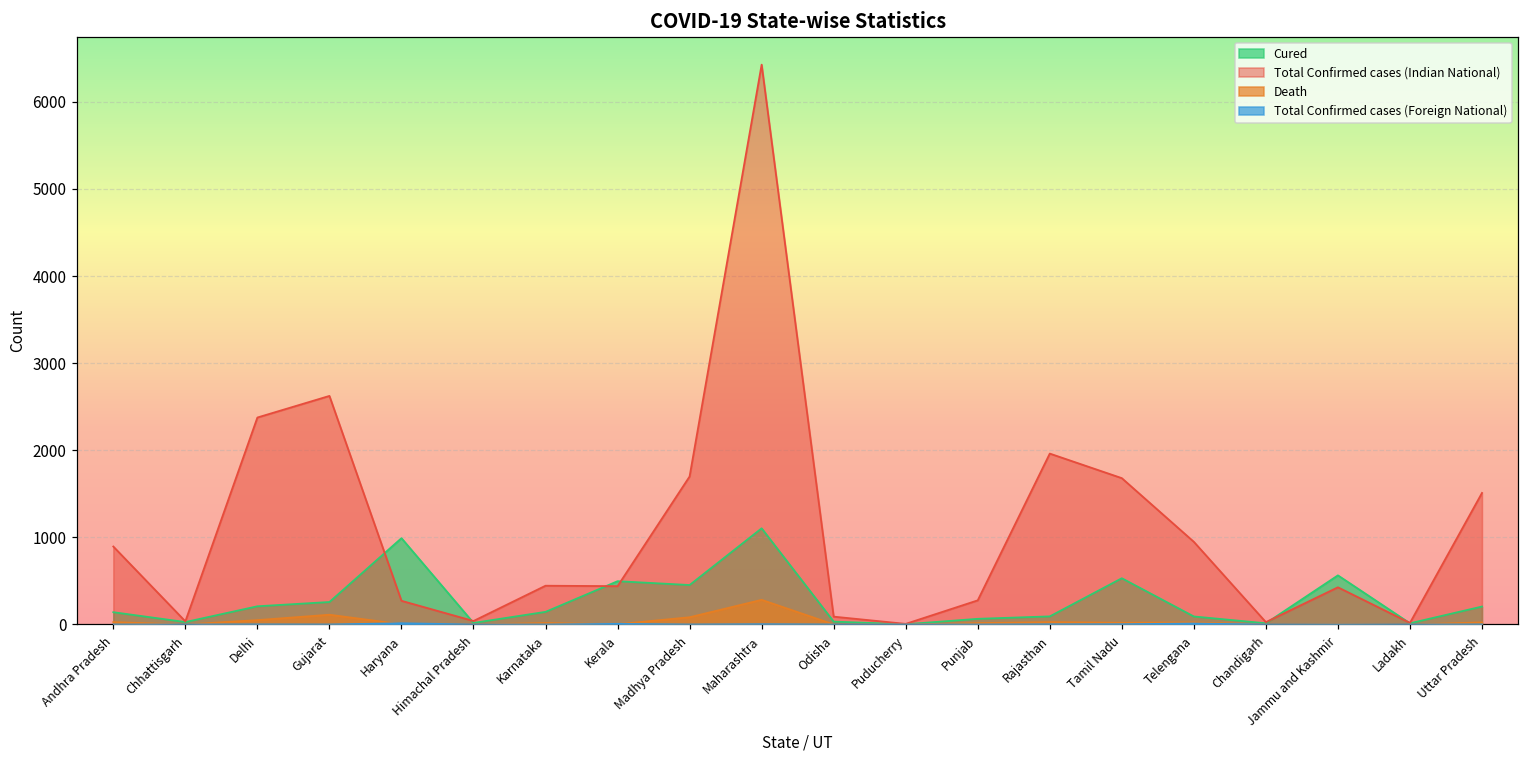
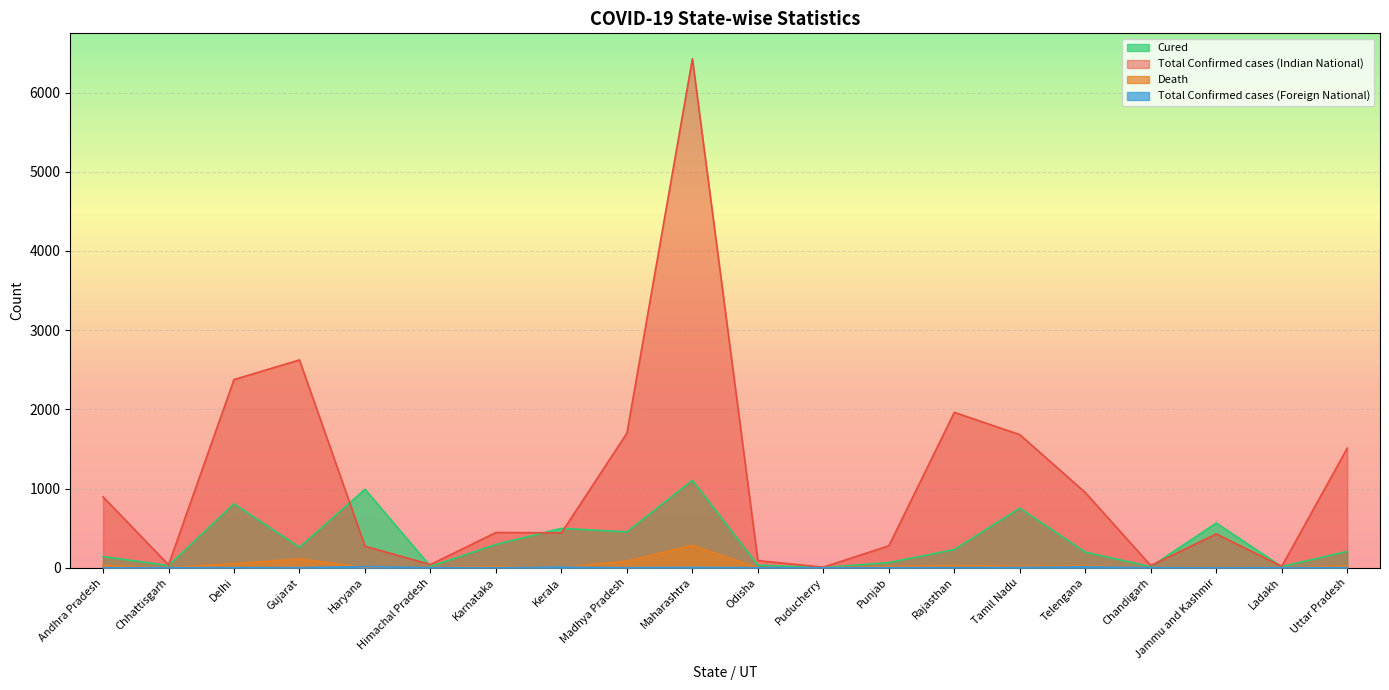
Cured, Delhi: 200 -> 800
Cured, Karnataka: 100 -> 300
Cured, Rajasthan: 100 -> 200
Cured, Tamil Nadu: 500 -> 800
Cured, Telengana: 100 -> 200
